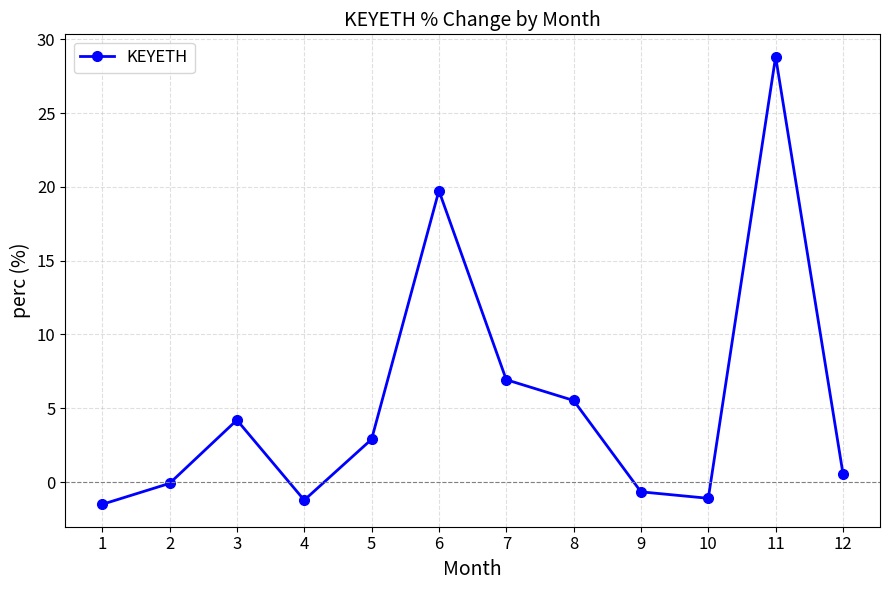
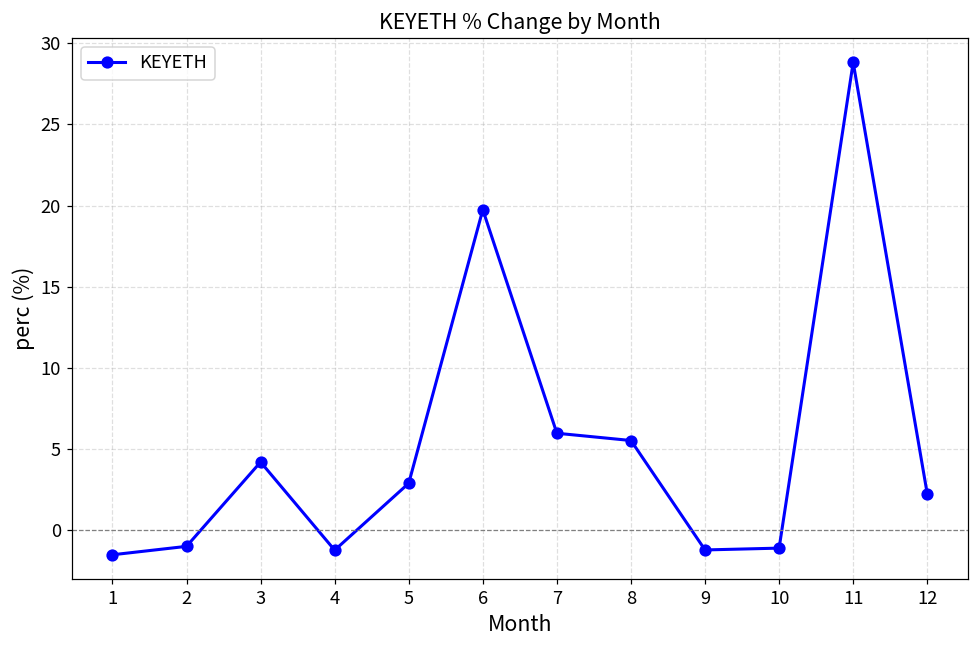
2: -0.1 -> -1.0
7: 6.9 -> 6.0
9: -0.7 -> -1.2
12: 0.6 -> 2.2
